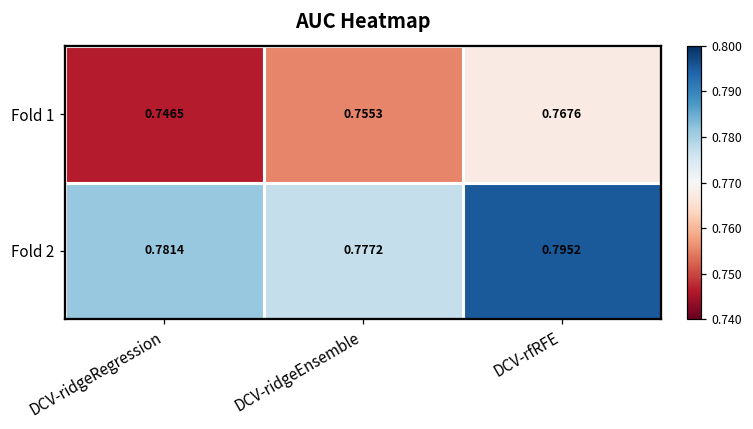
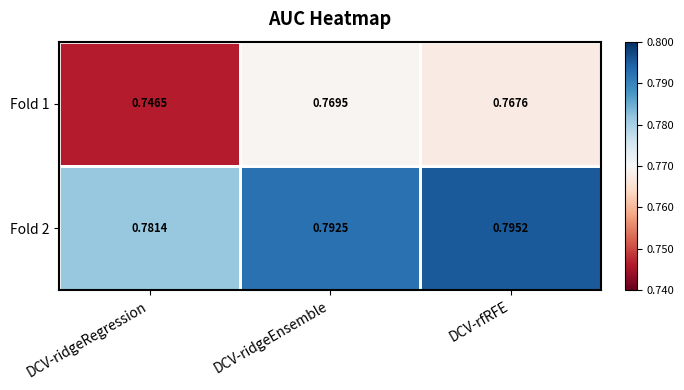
Fold 1, DCV-ridgeEnsemble: 0.7553 -> 0.7695
Fold 2, DCV-ridgeEnsemble: 0.7772 -> 0.7925
